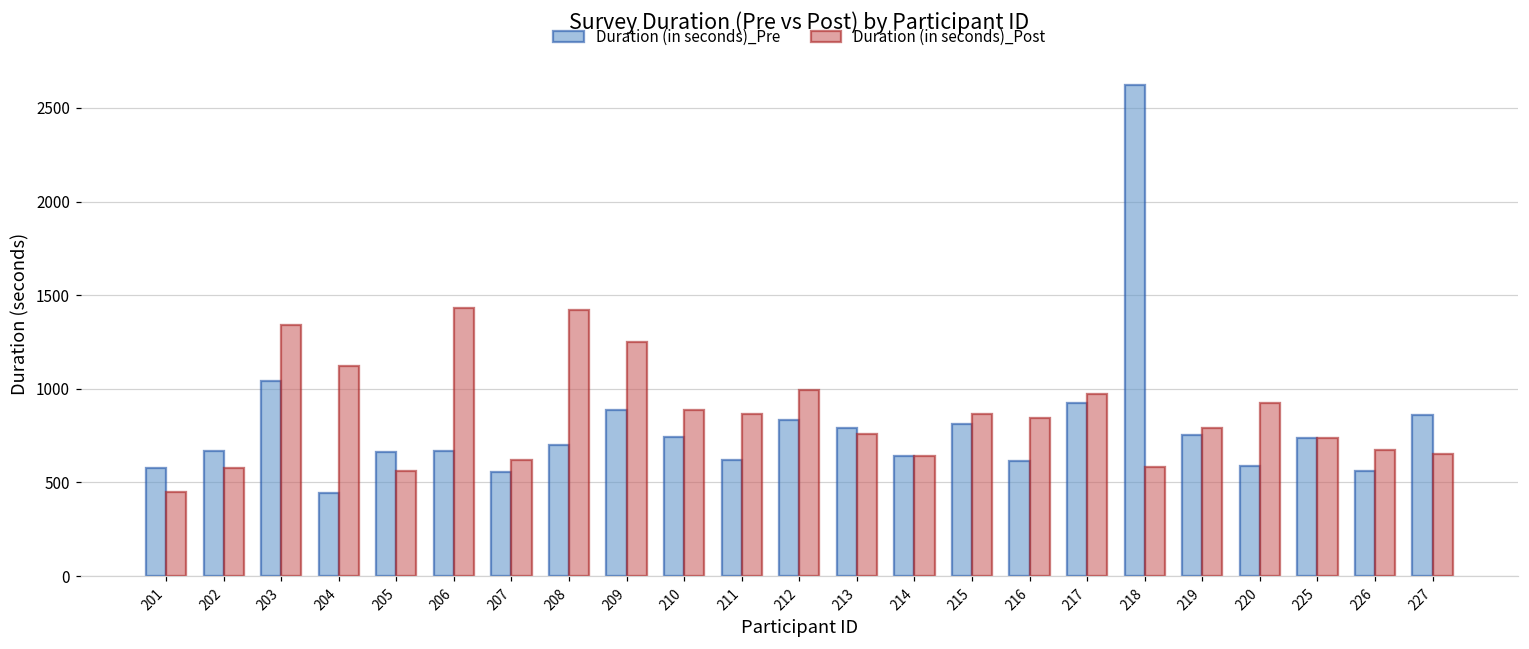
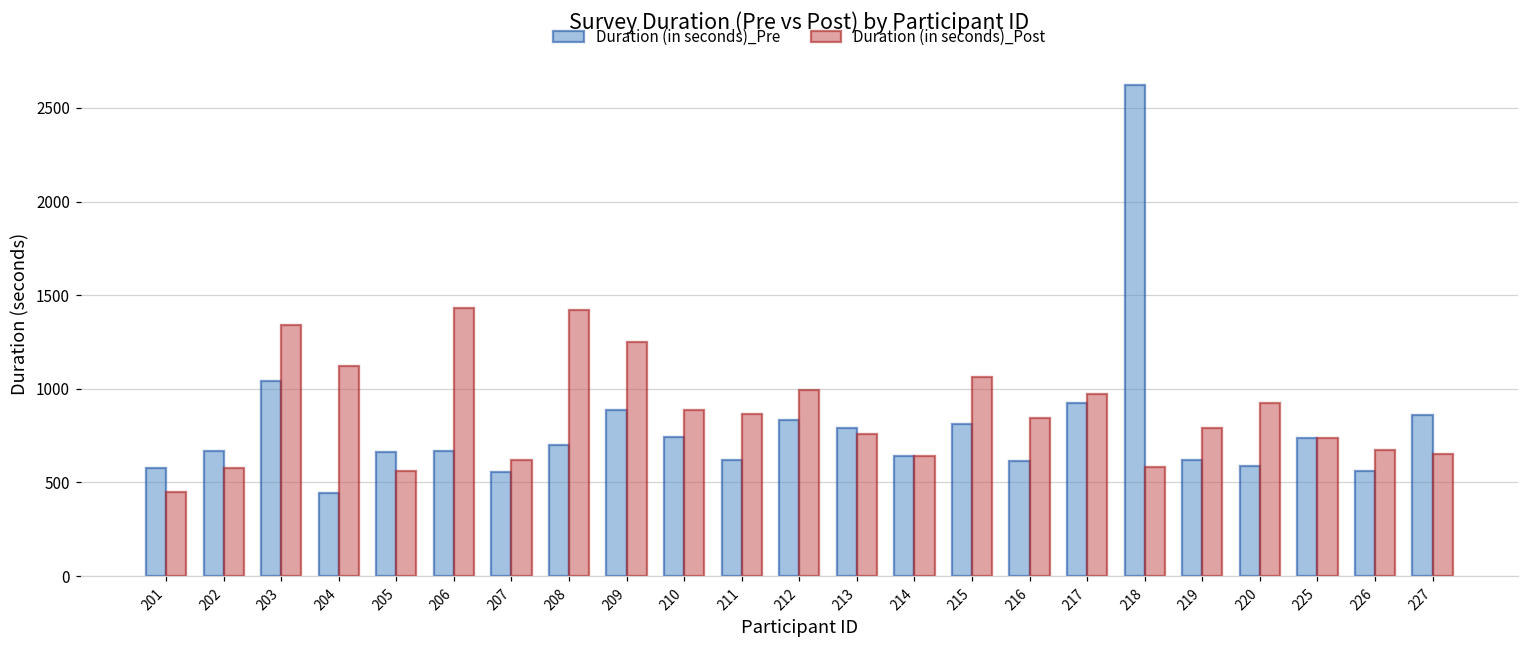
Duration (in seconds)_Post, 215: 870 -> 1060
Duration (in seconds)_Pre, 219: 750 -> 620
